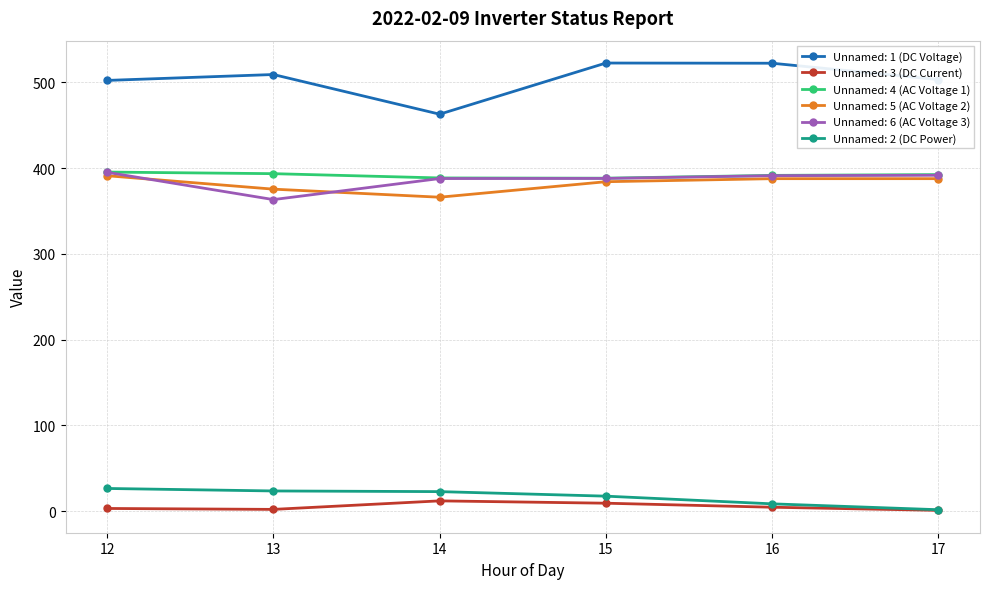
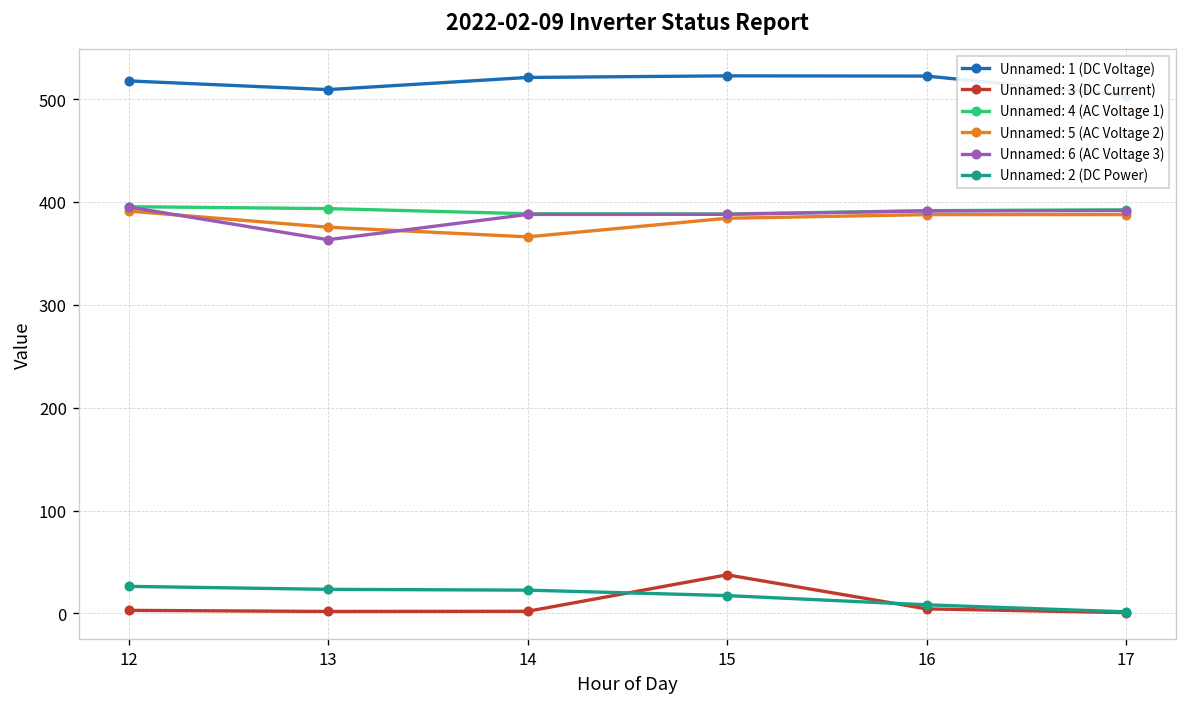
Unnamed: 1 (DC Voltage), 12: 500 -> 520
Unnamed: 1 (DC Voltage), 14: 460 -> 520
Unnamed: 3 (DC Current), 14: 10 -> 0
Unnamed: 3 (DC Current), 15: 10 -> 40
